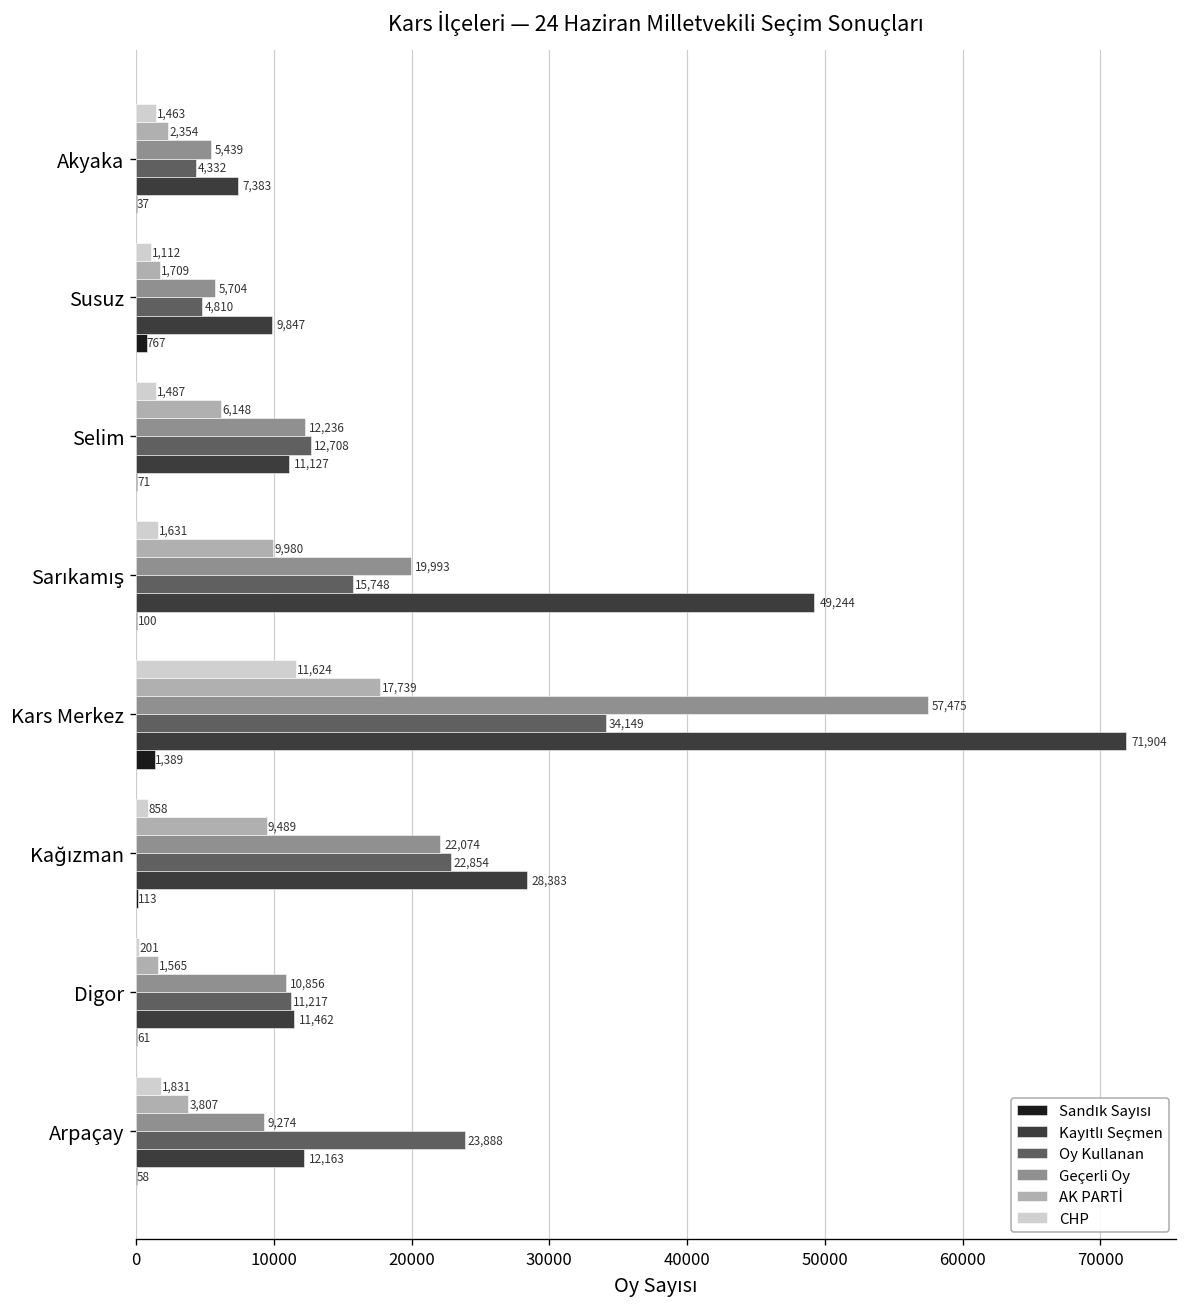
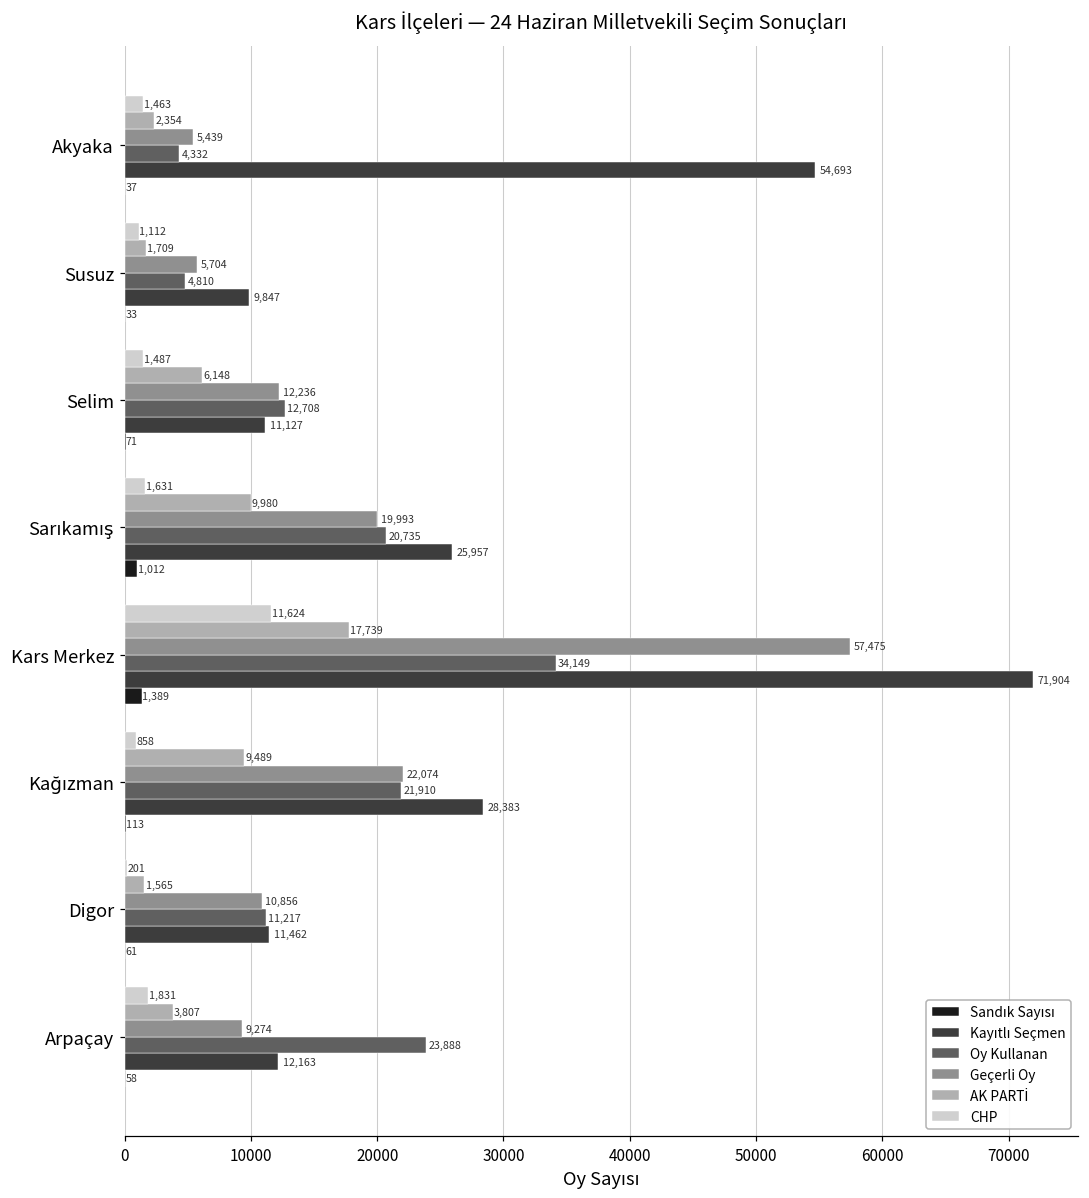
Kayıtlı Seçmen, Akyaka: 7,383 -> 54,693
Sandık Sayısı, Susuz: 767 -> 33
Oy Kullanan, Sarıkamış: 15,748 -> 20,735
Kayıtlı Seçmen, Sarıkamış: 49,244 -> 25,957
Sandık Sayısı, Sarıkamış: 100 -> 1,012
Oy Kullanan, Kağızman: 22,854 -> 21,910
